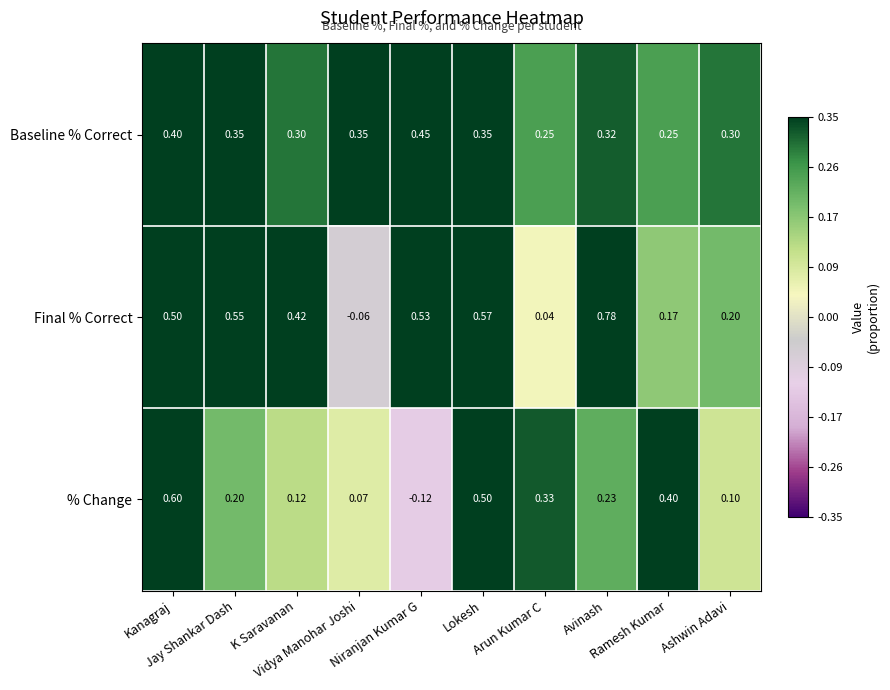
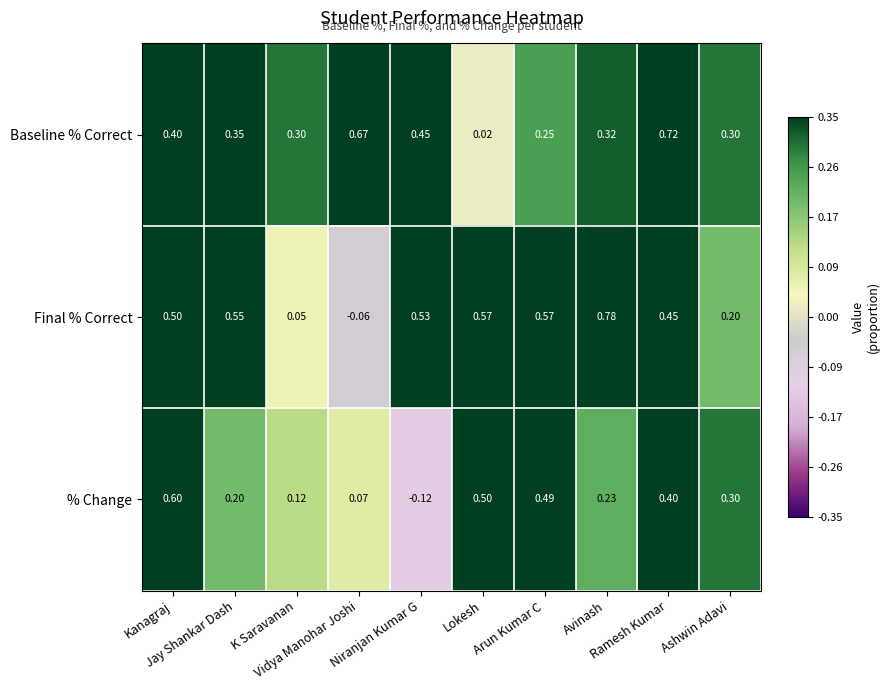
Baseline % Correct, Vidya Manohar Joshi: 0.35 -> 0.67
Baseline % Correct, Lokesh: 0.35 -> 0.02
Baseline % Correct, Ramesh Kumar: 0.25 -> 0.72
Final % Correct, K Saravanan: 0.42 -> 0.05
Final % Correct, Arun Kumar C: 0.04 -> 0.57
Final % Correct, Ramesh Kumar: 0.17 -> 0.45
% Change, Arun Kumar C: 0.33 -> 0.49
% Change, Ashwin Adavi: 0.10 -> 0.30
